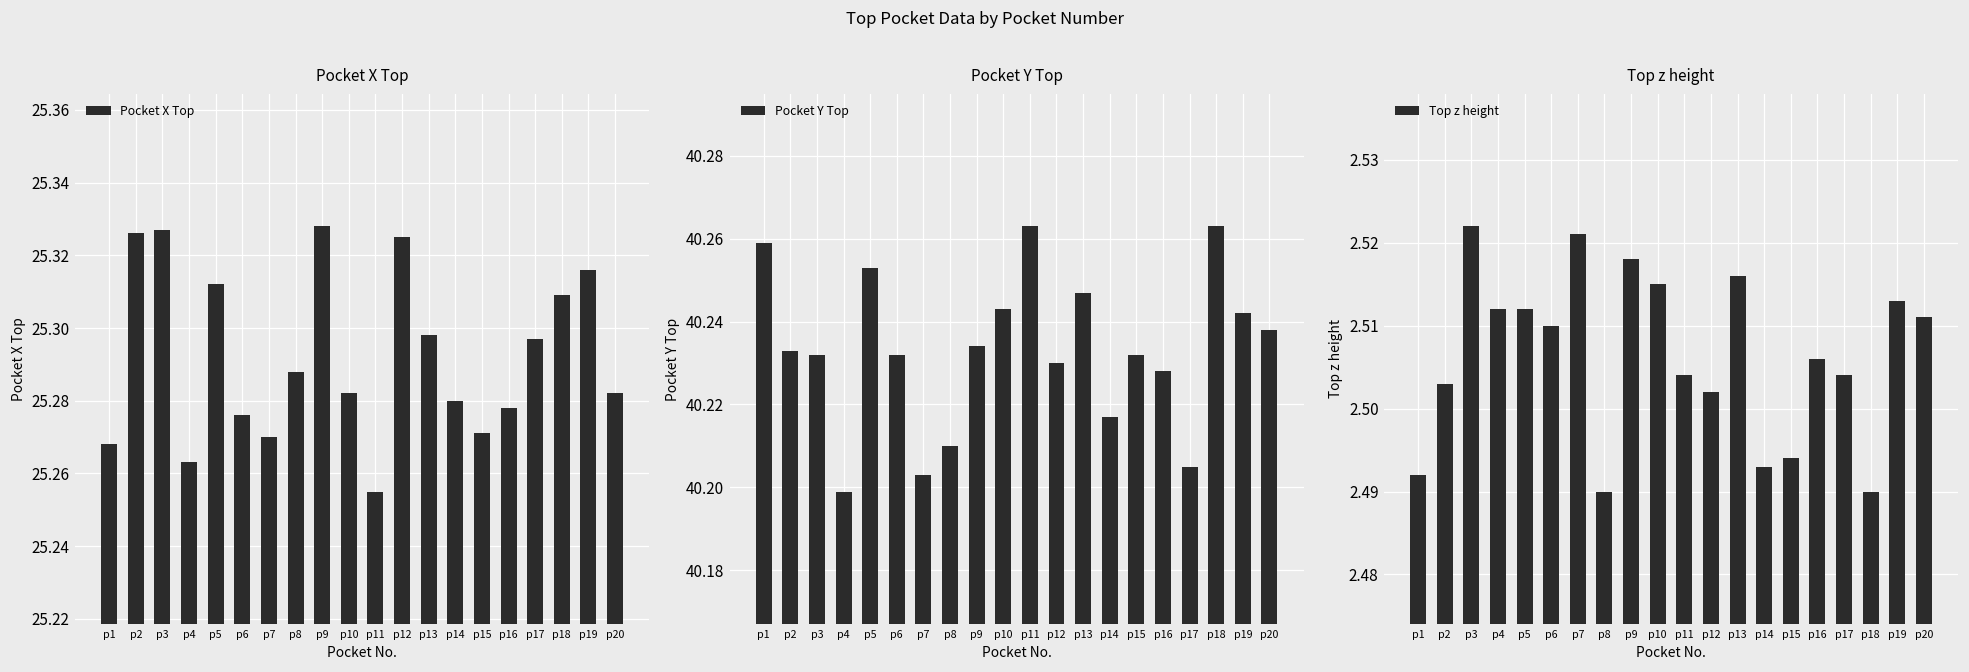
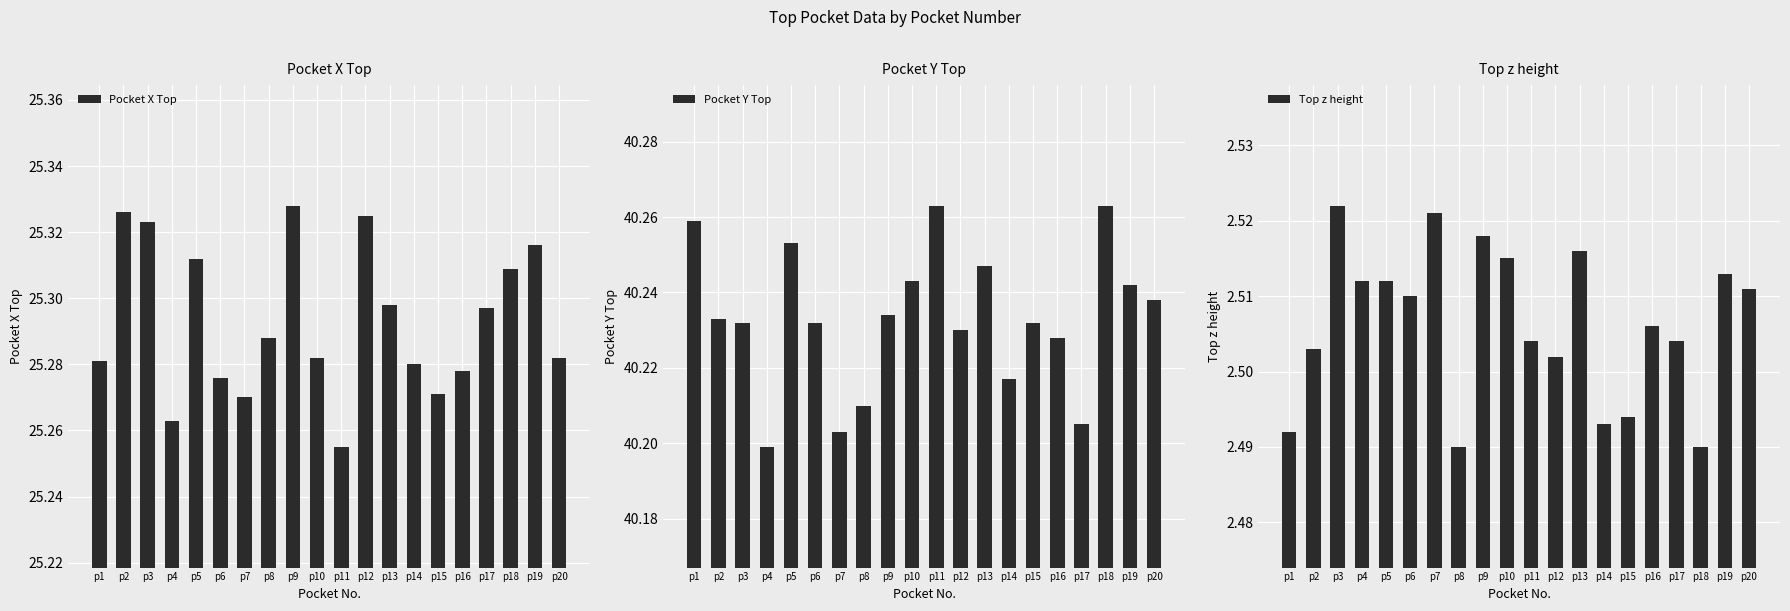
Pocket X Top, p1: 25.268 -> 25.281
Pocket X Top, p3: 25.327 -> 25.323
